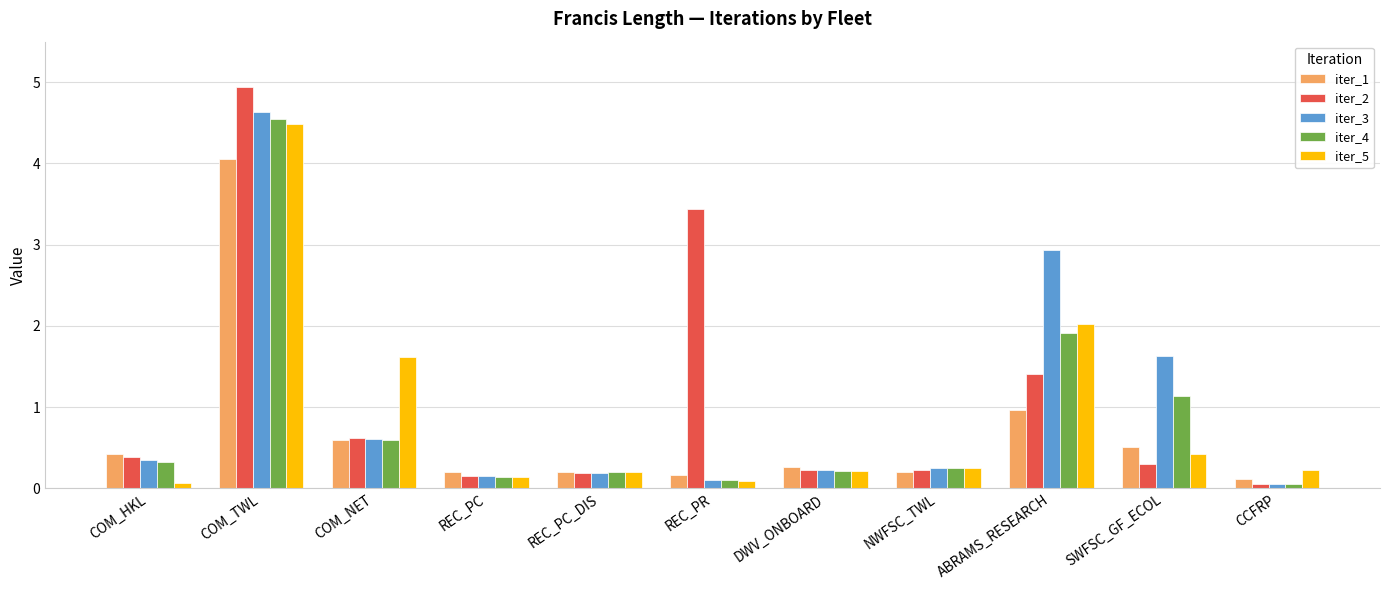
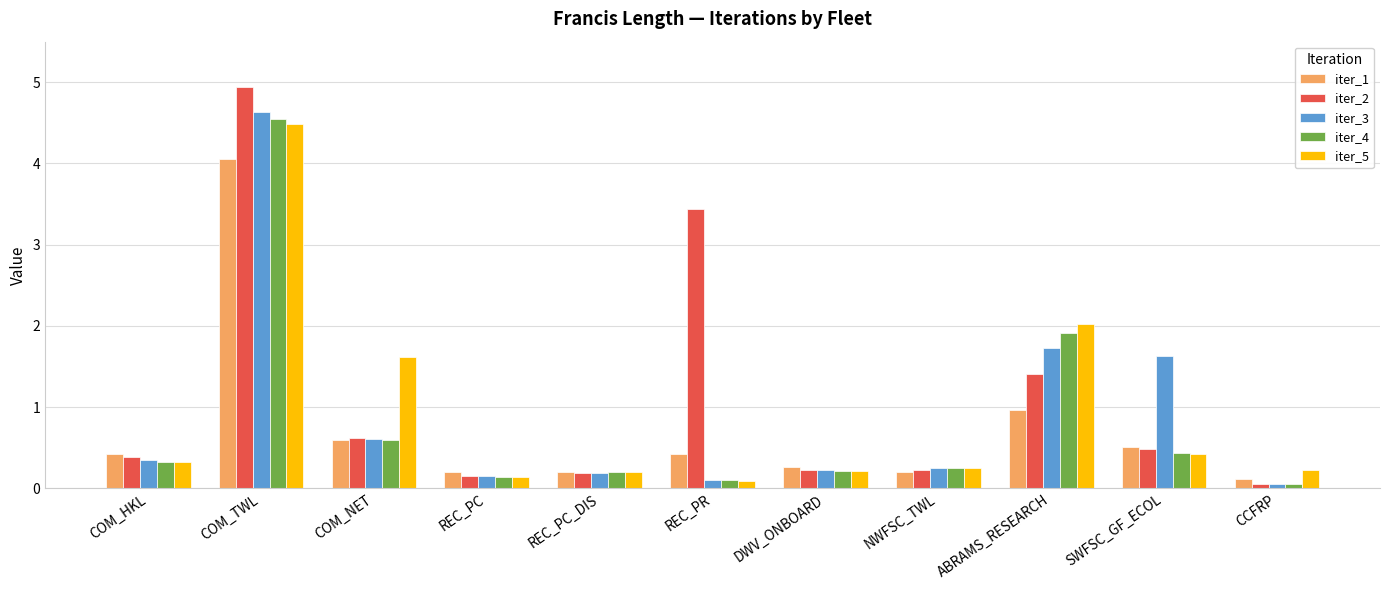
iter_5, COM_HKL: 0.1 -> 0.3
iter_1, REC_PR: 0.2 -> 0.4
iter_3, ABRAMS_RESEARCH: 2.9 -> 1.7
iter_2, SWFSC_GF_ECOL: 0.3 -> 0.5
iter_4, SWFSC_GF_ECOL: 1.1 -> 0.4
